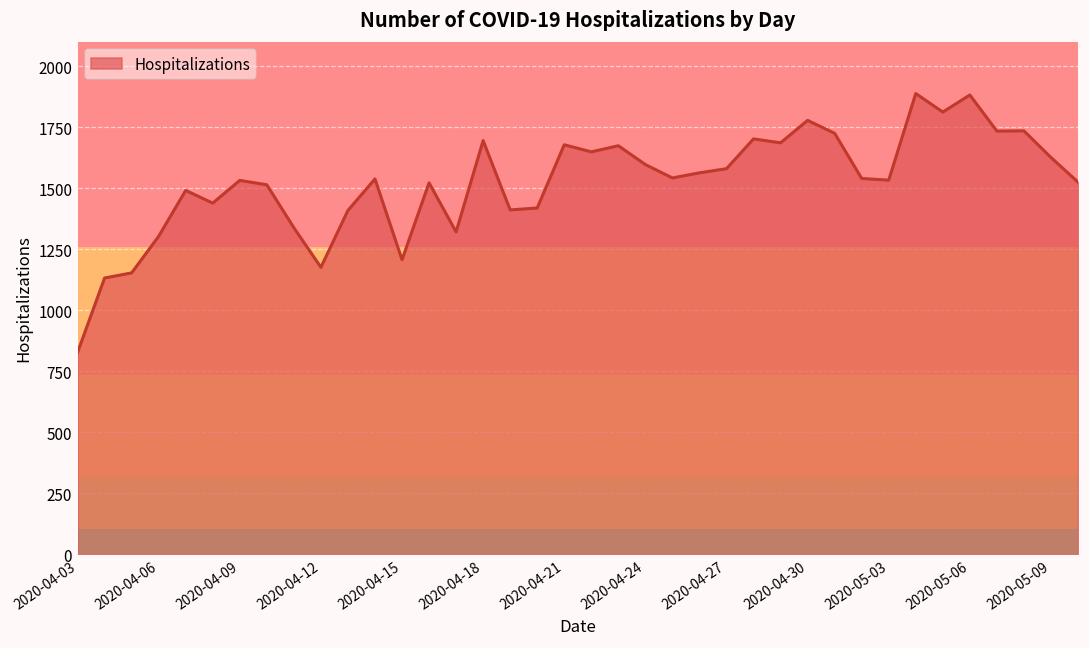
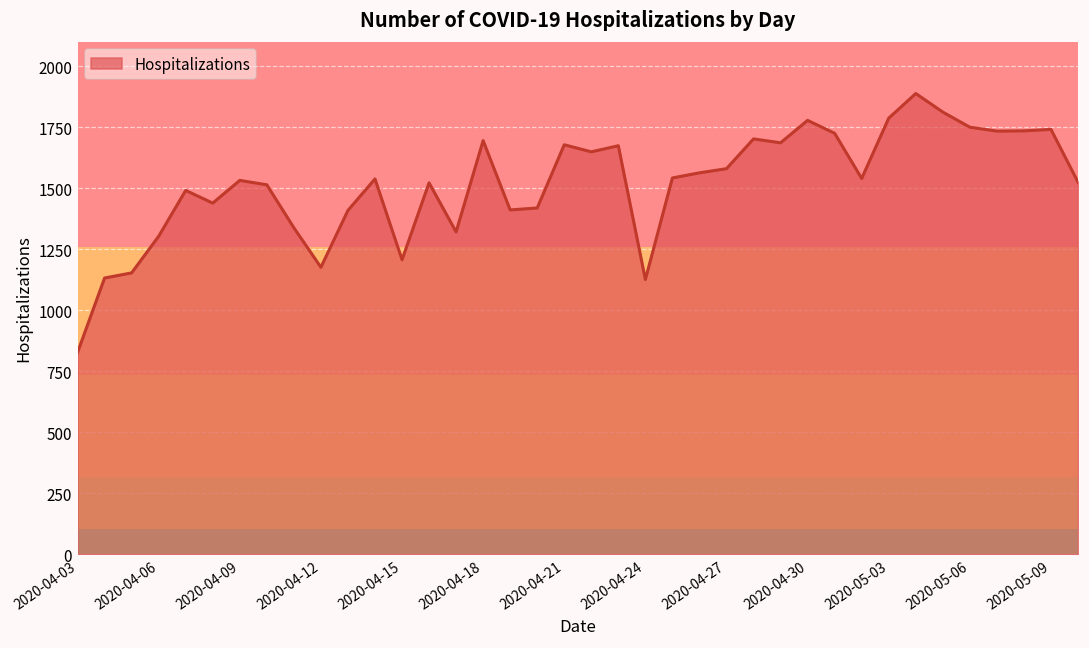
2020-04-24: 1600 -> 1130
2020-05-03: 1530 -> 1790
2020-05-06: 1880 -> 1750
2020-05-09: 1630 -> 1740
